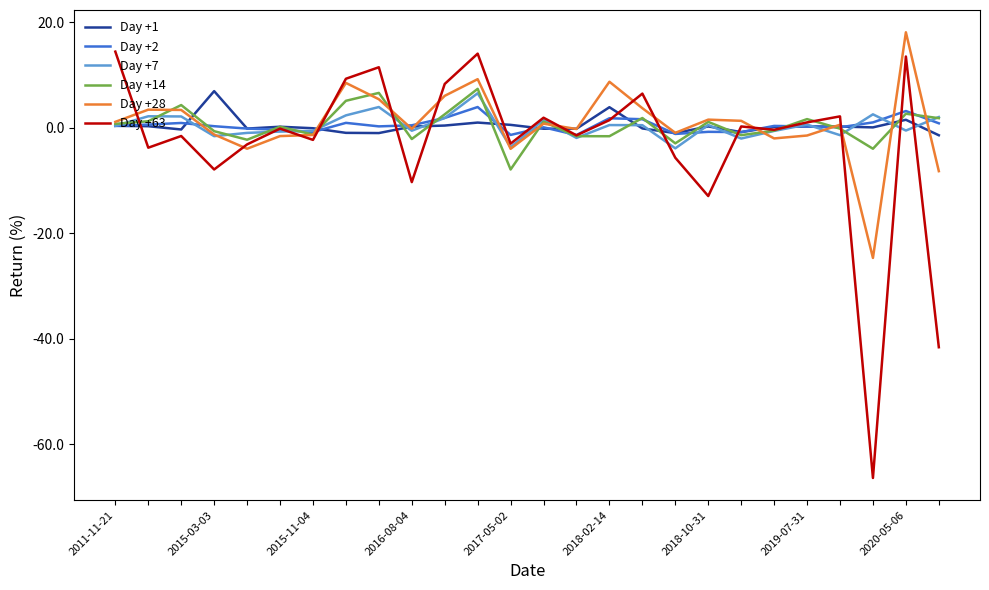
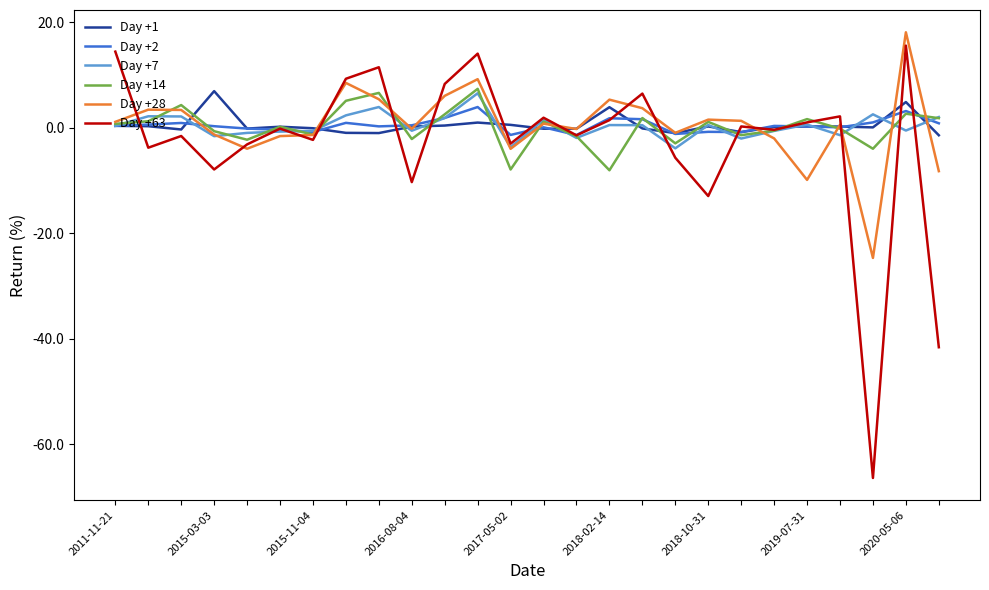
Day +14, 2018-02-14: -2 -> -8
Day +28, 2018-02-14: 9 -> 5
Day +28, 2019-07-31: -1 -> -10
Day +1, 2020-05-06: 2 -> 5
Day +63, 2020-05-06: 14 -> 16
